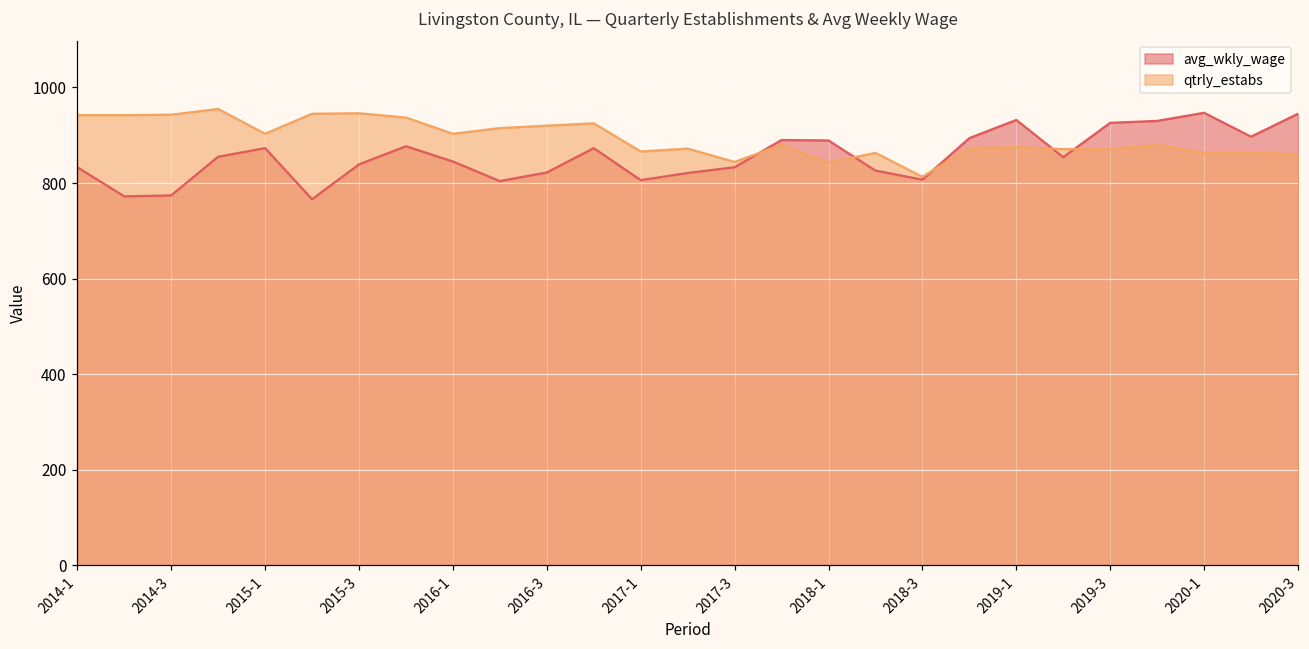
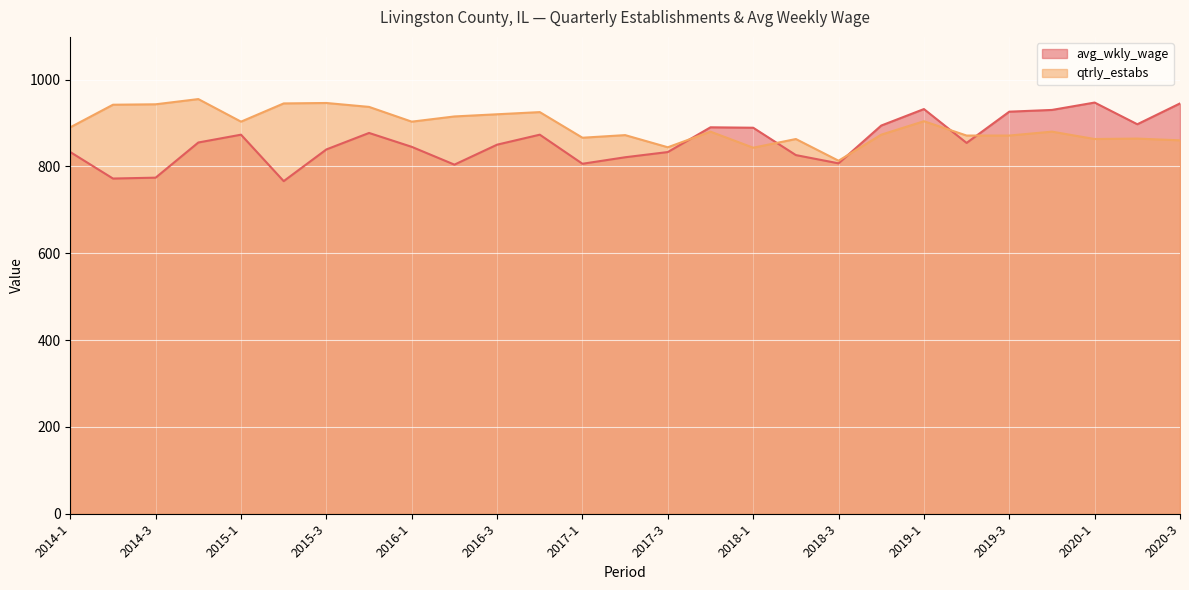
qtrly_estabs, 2014-1: 940 -> 890
avg_wkly_wage, 2016-3: 820 -> 850
qtrly_estabs, 2019-1: 880 -> 900
